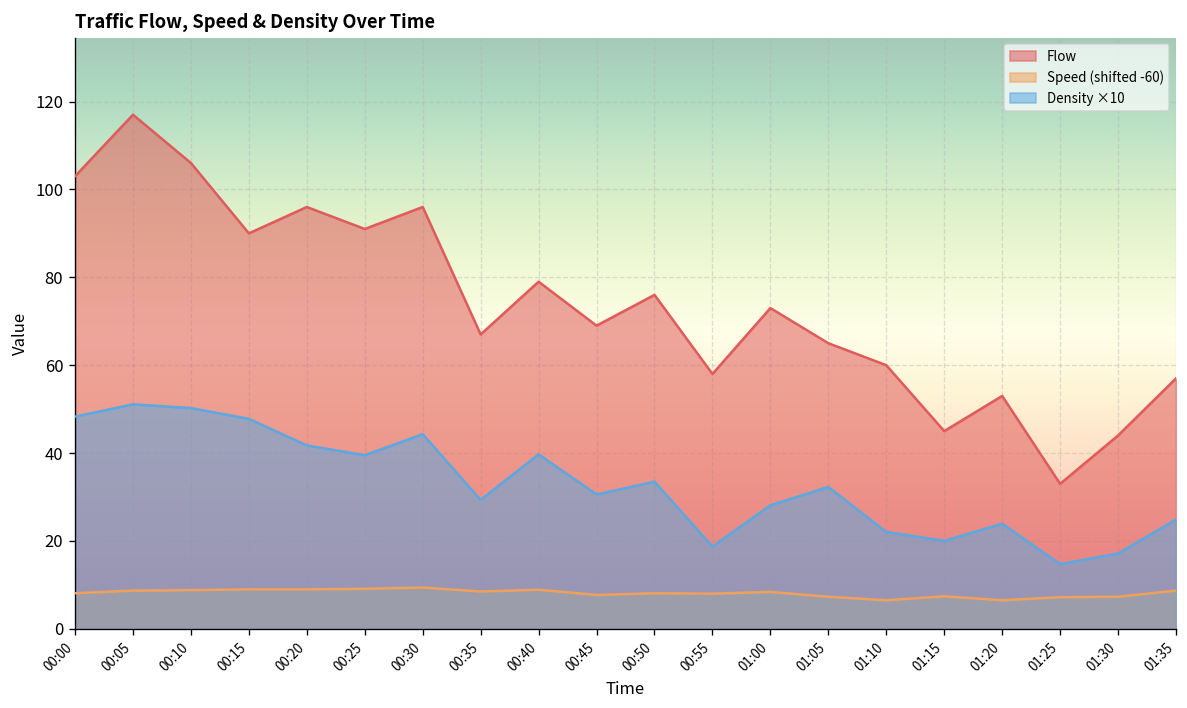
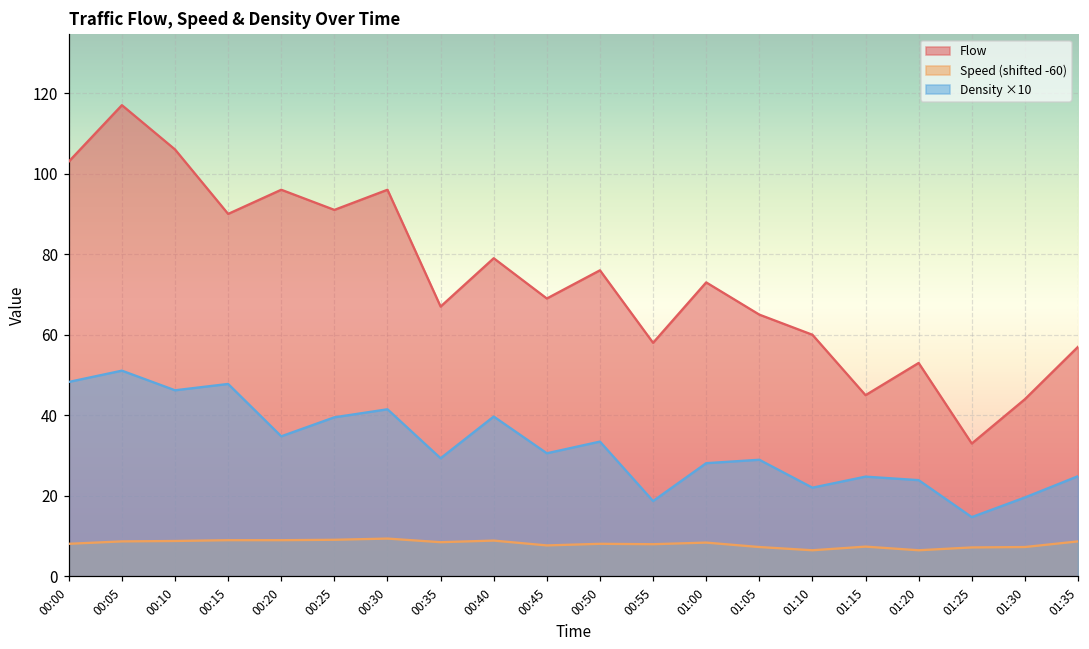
Density ×10, 00:10: 50 -> 46
Density ×10, 00:20: 42 -> 35
Density ×10, 00:30: 44 -> 42
Density ×10, 01:05: 32 -> 29
Density ×10, 01:15: 20 -> 25
Density ×10, 01:30: 17 -> 20
